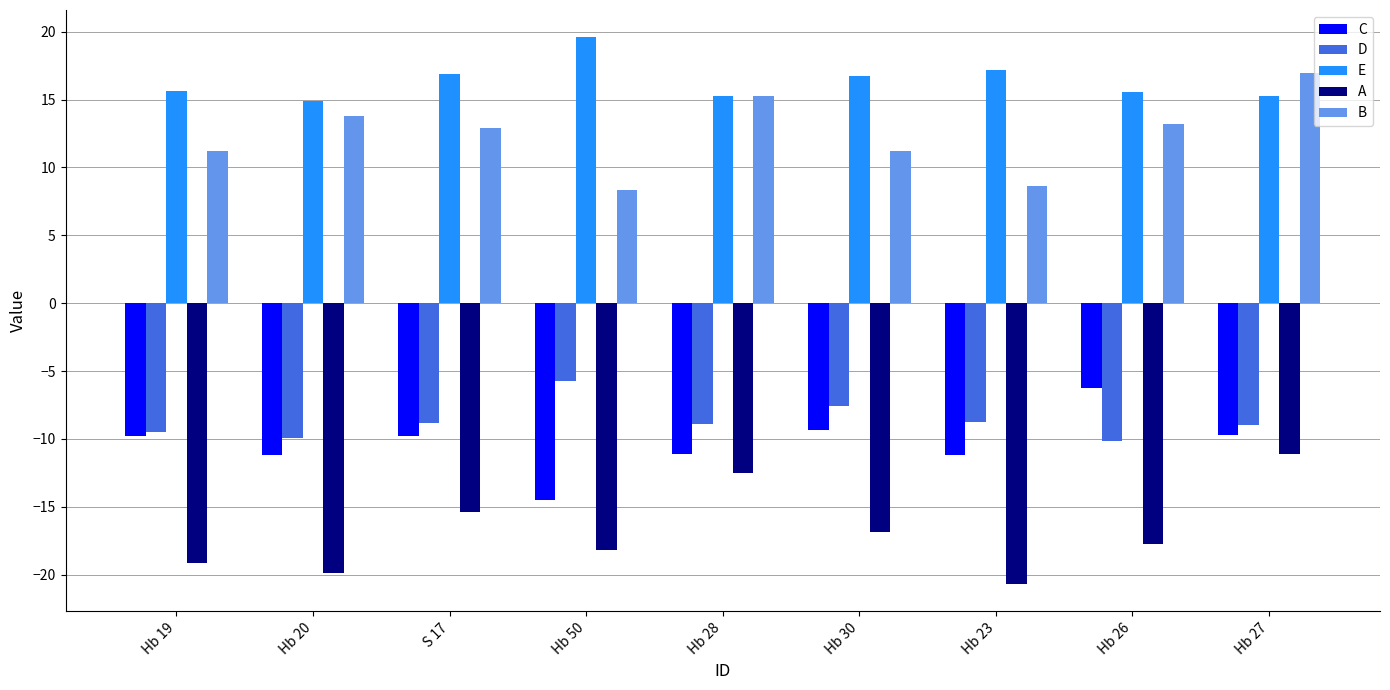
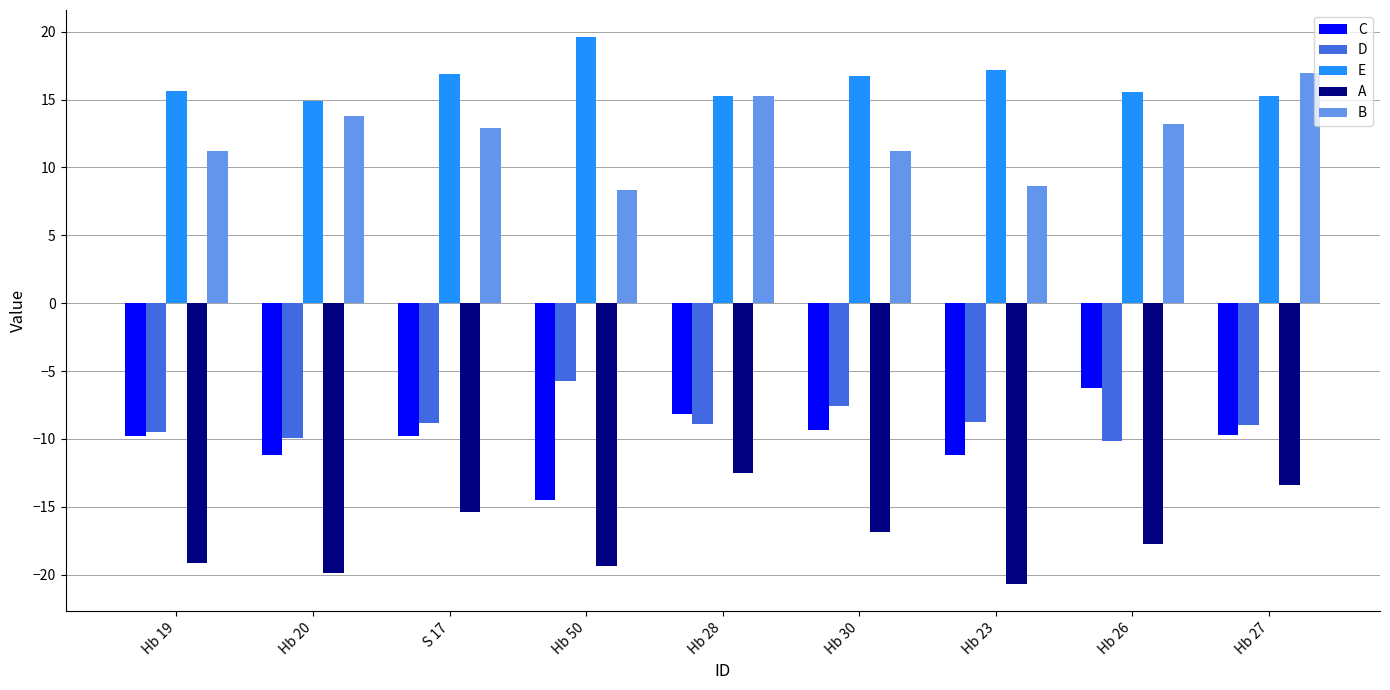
A, Hb 50: -18.2 -> -19.3
C, Hb 28: -11.1 -> -8.1
A, Hb 27: -11.1 -> -13.4
